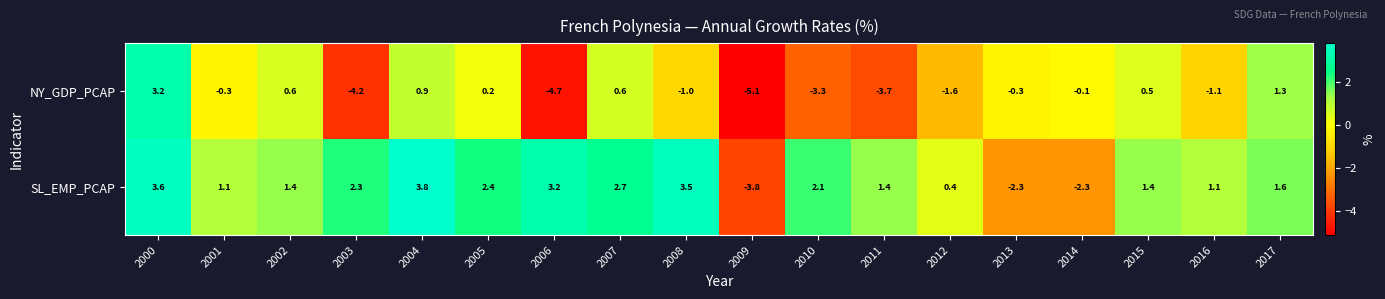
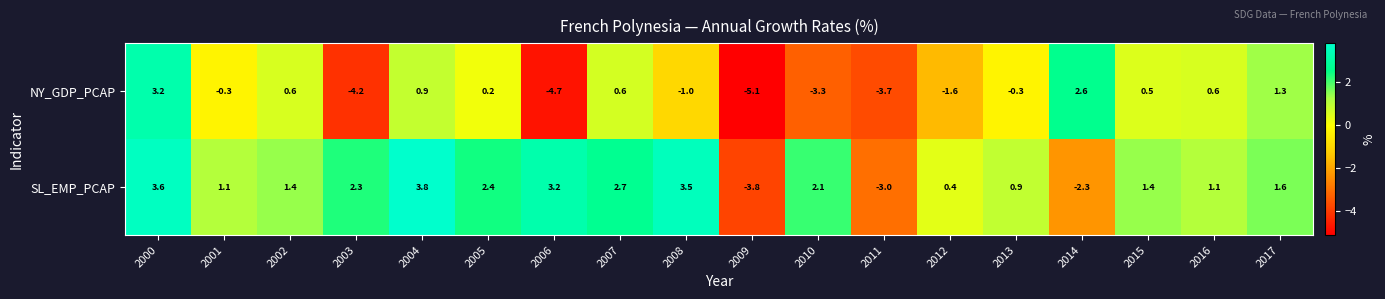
NY_GDP_PCAP, 2014: -0.1 -> 2.6
NY_GDP_PCAP, 2016: -1.1 -> 0.6
SL_EMP_PCAP, 2011: 1.4 -> -3.0
SL_EMP_PCAP, 2013: -2.3 -> 0.9
